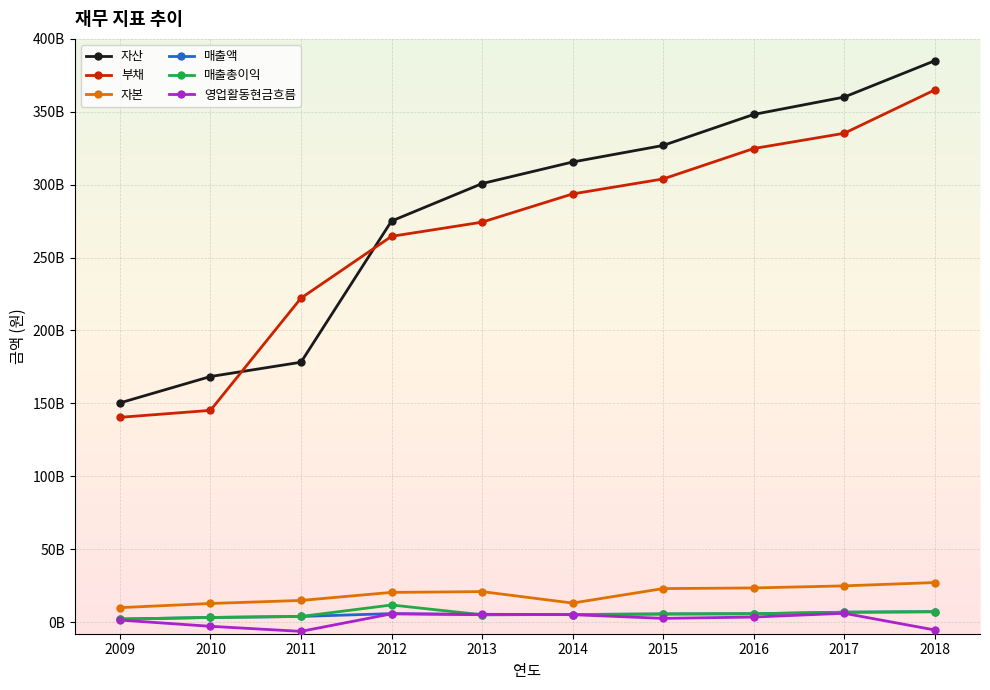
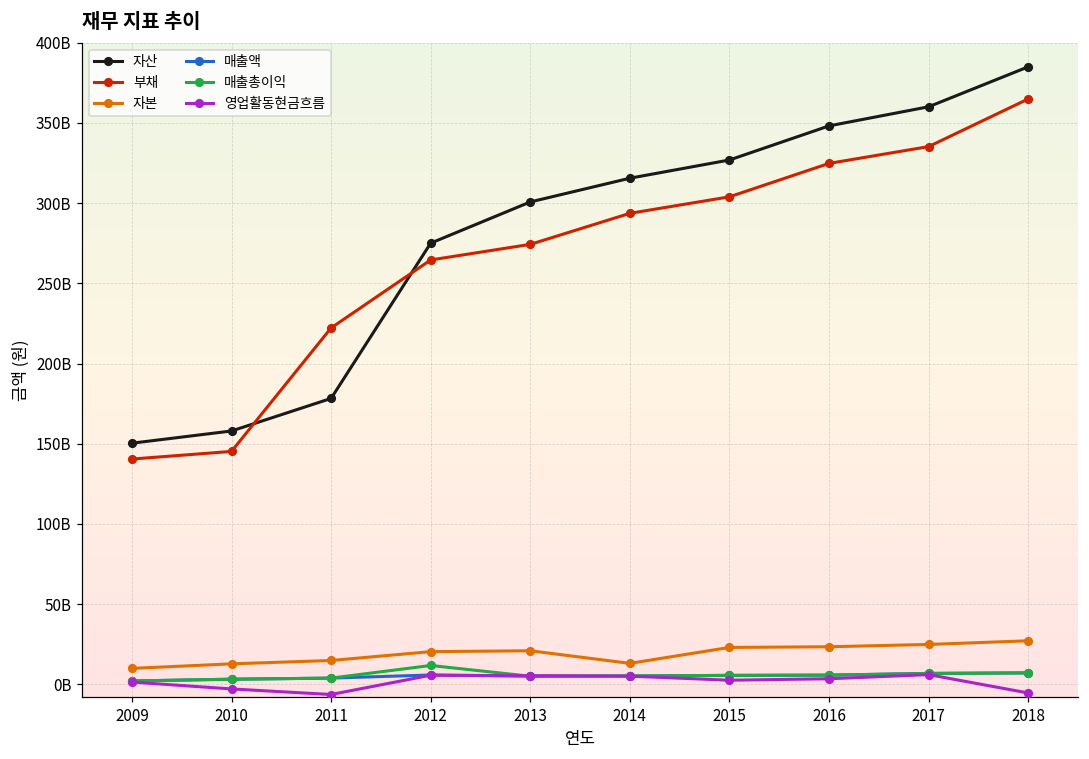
자산, 2010: 168000000000 -> 158000000000
